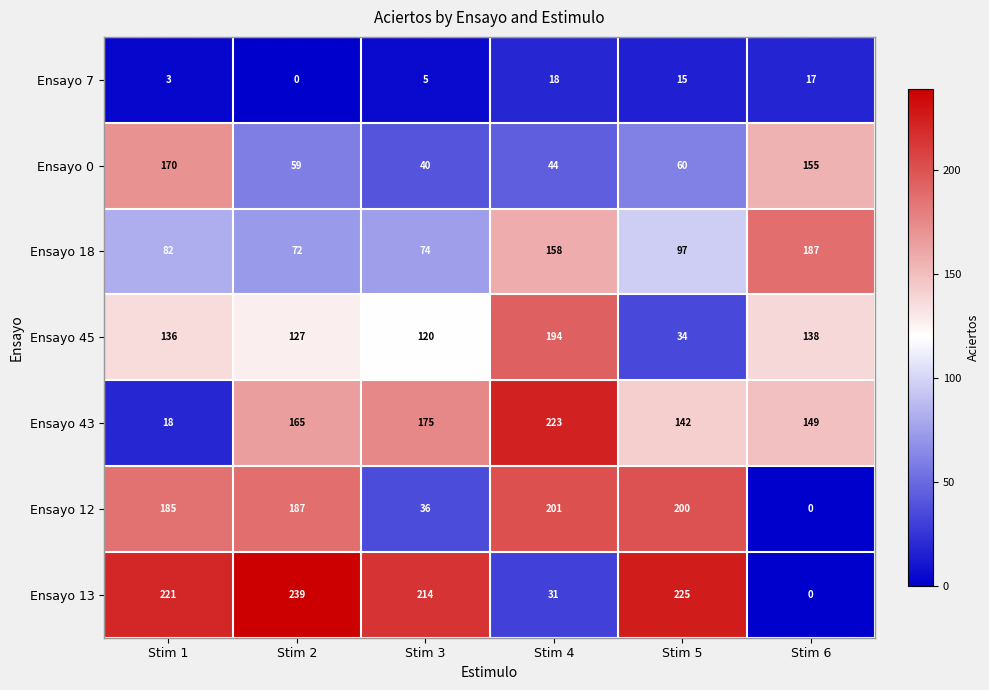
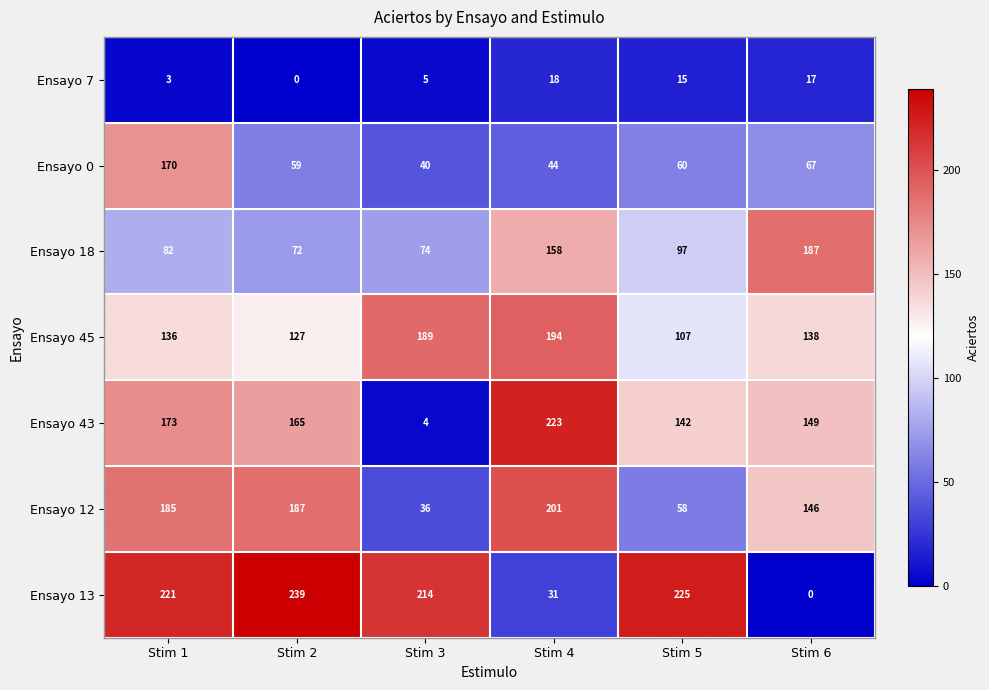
Ensayo 0, Stim 6: 155 -> 67
Ensayo 45, Stim 3: 120 -> 189
Ensayo 45, Stim 5: 34 -> 107
Ensayo 43, Stim 1: 18 -> 173
Ensayo 43, Stim 3: 175 -> 4
Ensayo 12, Stim 5: 200 -> 58
Ensayo 12, Stim 6: 0 -> 146
